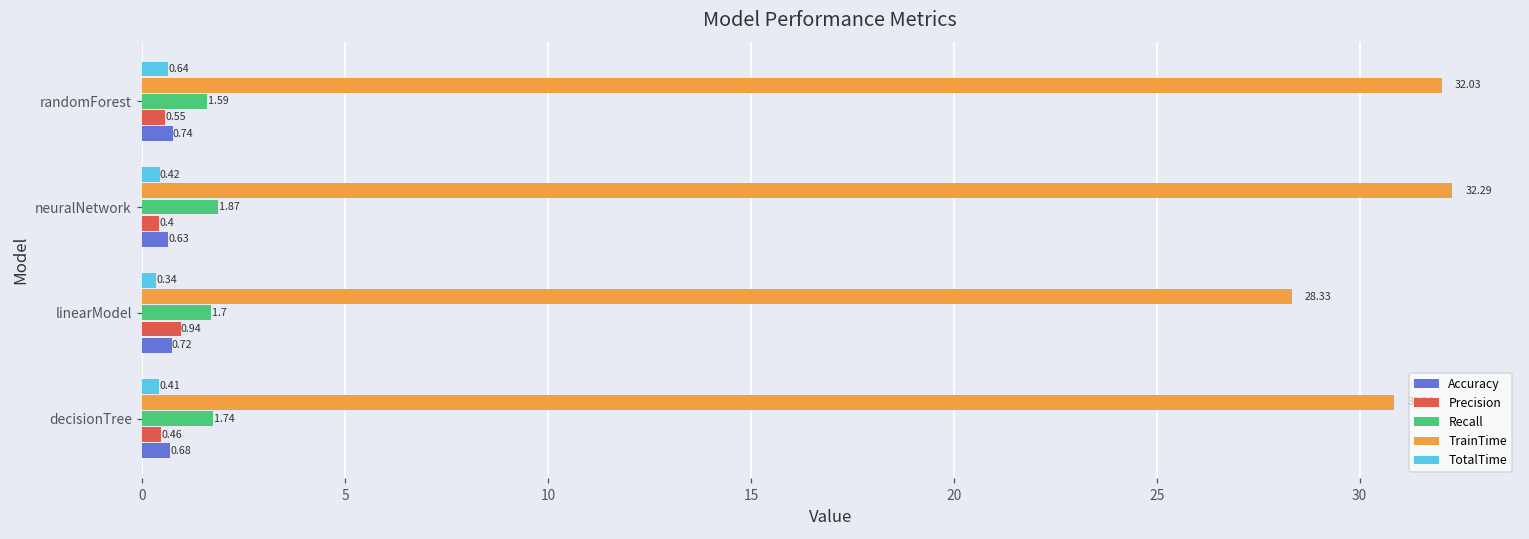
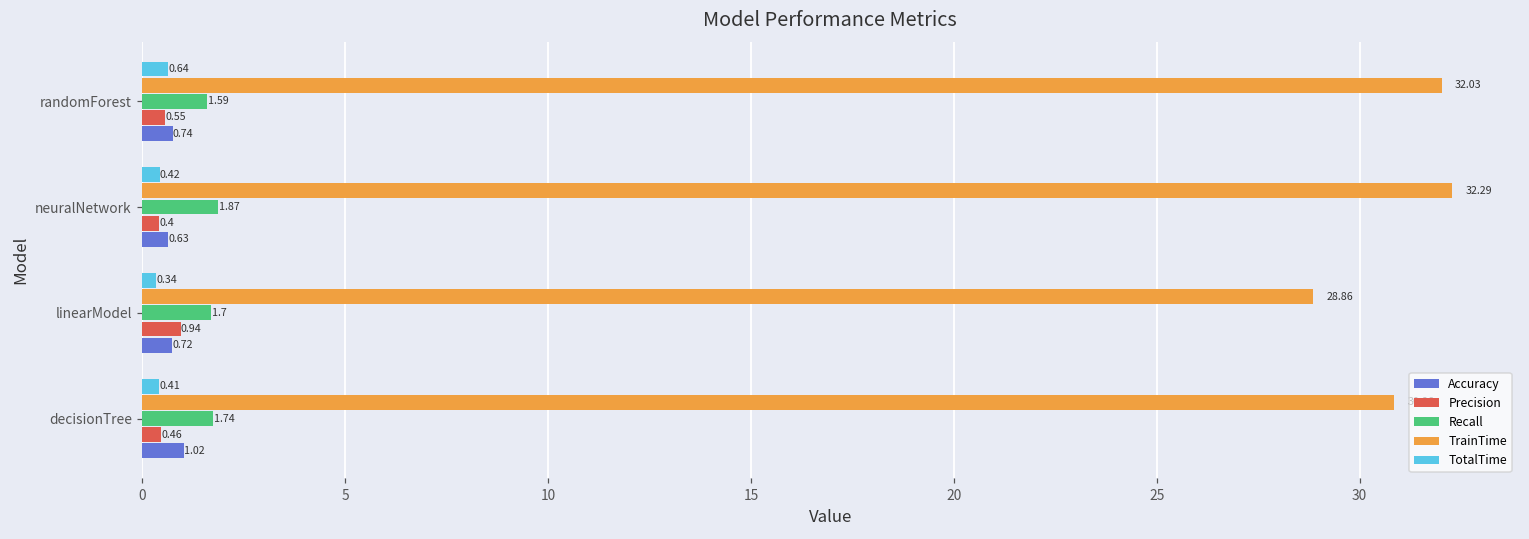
TrainTime, linearModel: 28.33 -> 28.86
Accuracy, decisionTree: 0.68 -> 1.02
